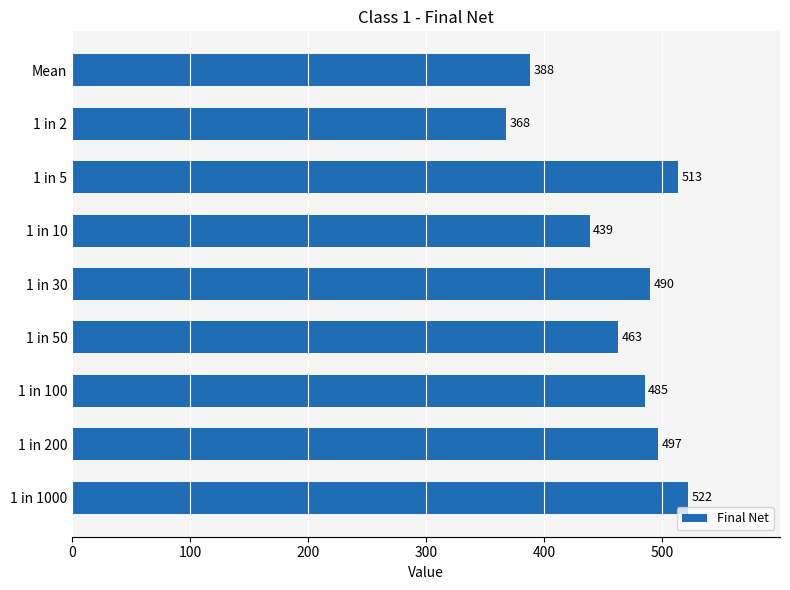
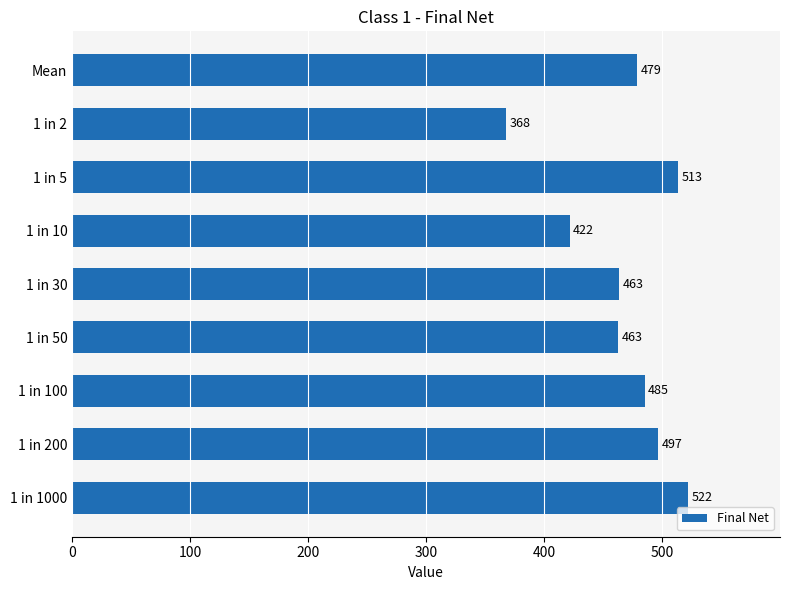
Mean: 388 -> 479
1 in 10: 439 -> 422
1 in 30: 490 -> 463
